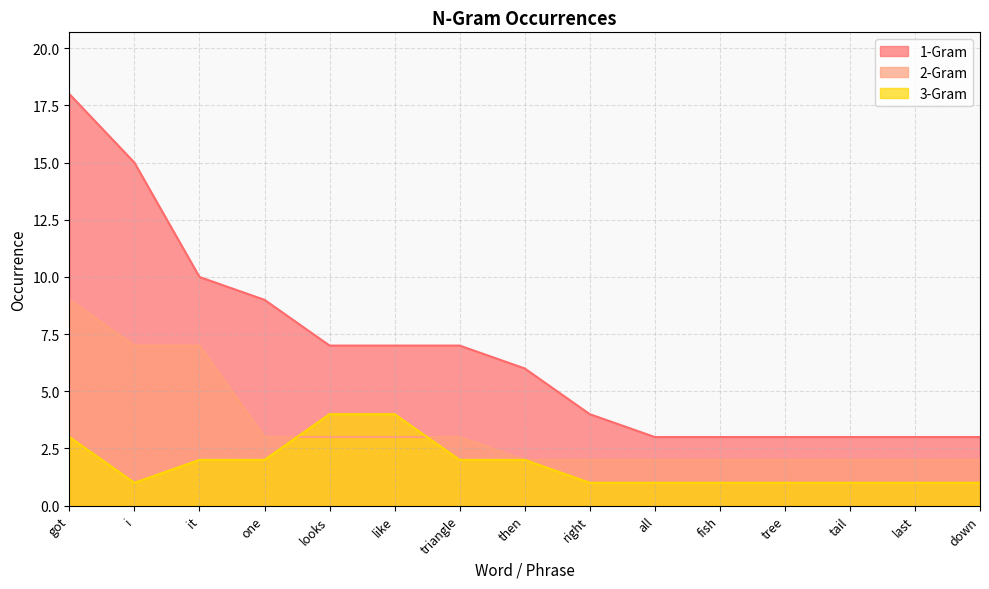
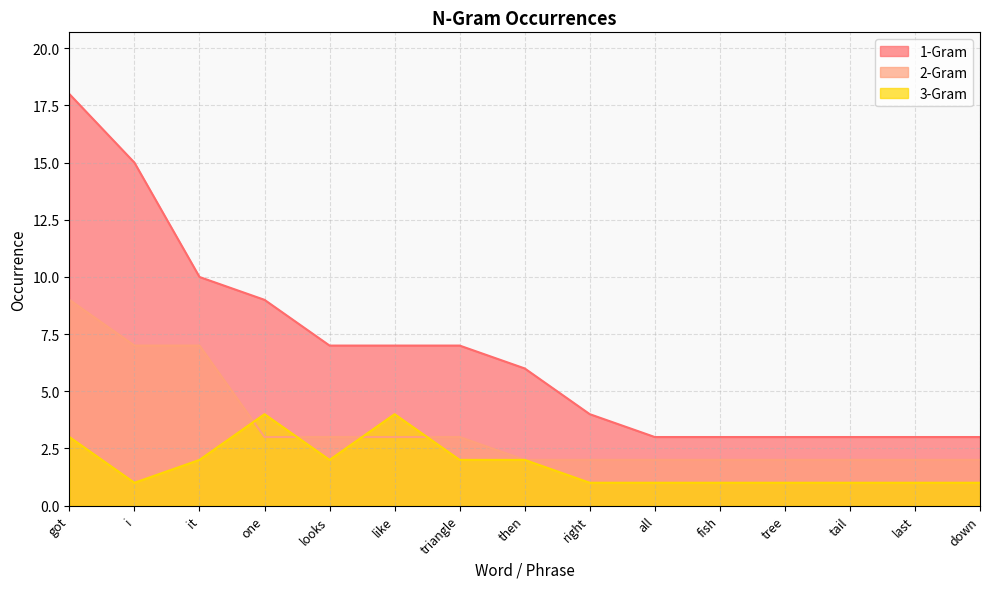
3-Gram, one: 2 -> 4
3-Gram, looks: 4 -> 2
